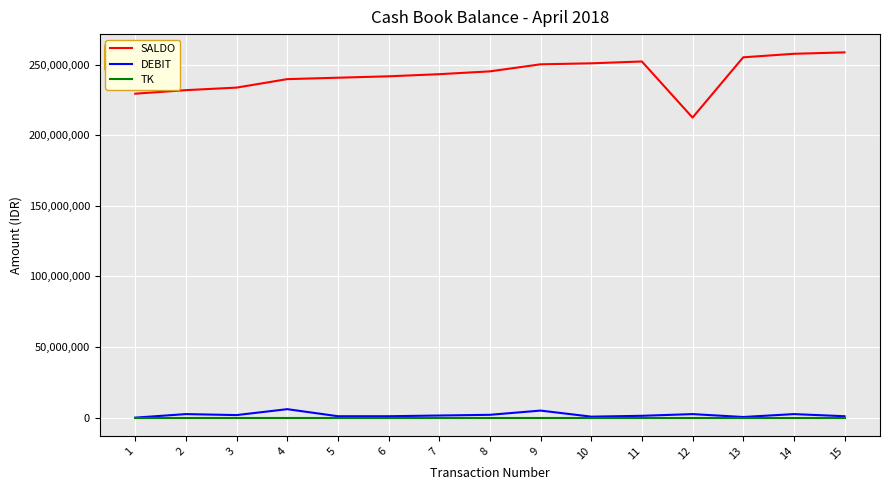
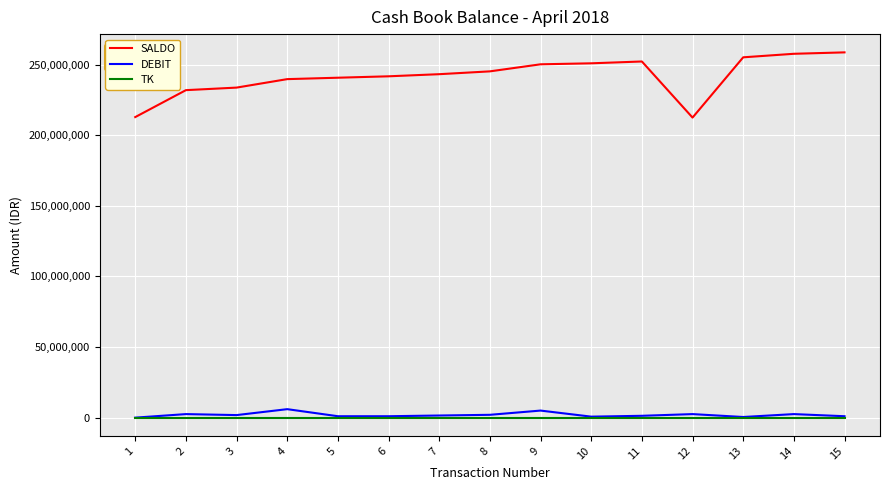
SALDO, 1: 229,000,000 -> 213,000,000
